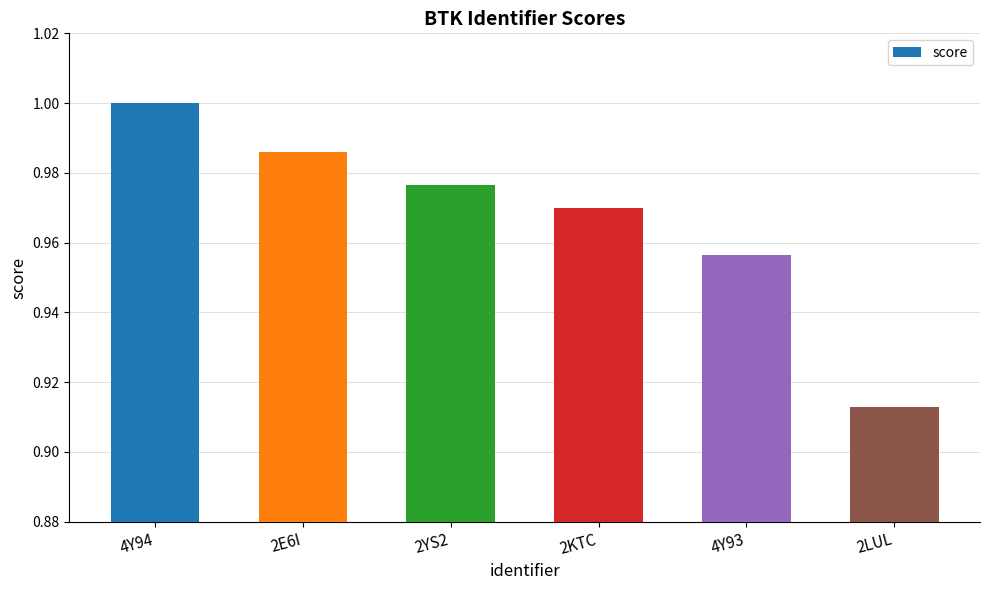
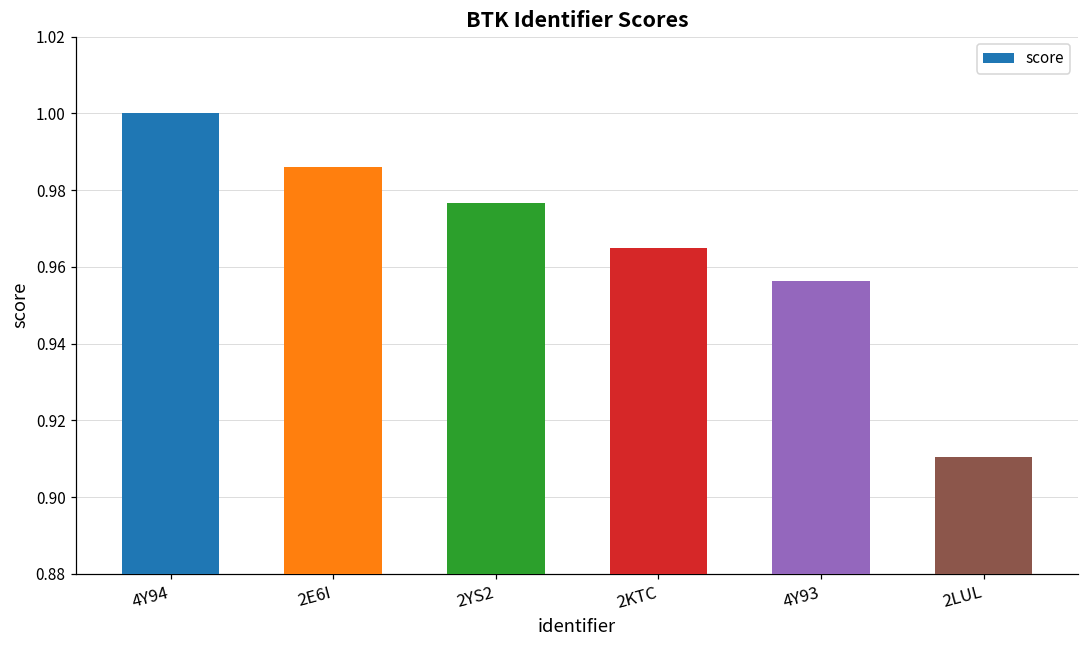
2KTC: 0.970 -> 0.965
2LUL: 0.913 -> 0.910
